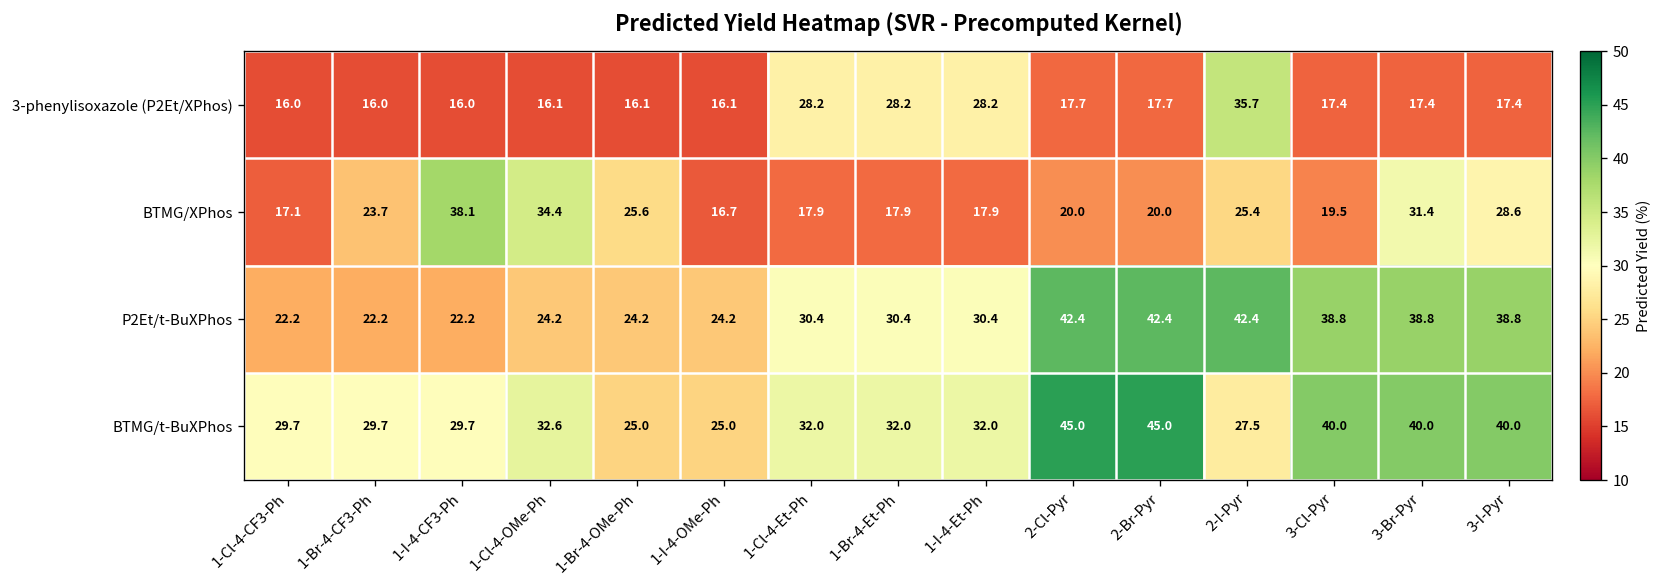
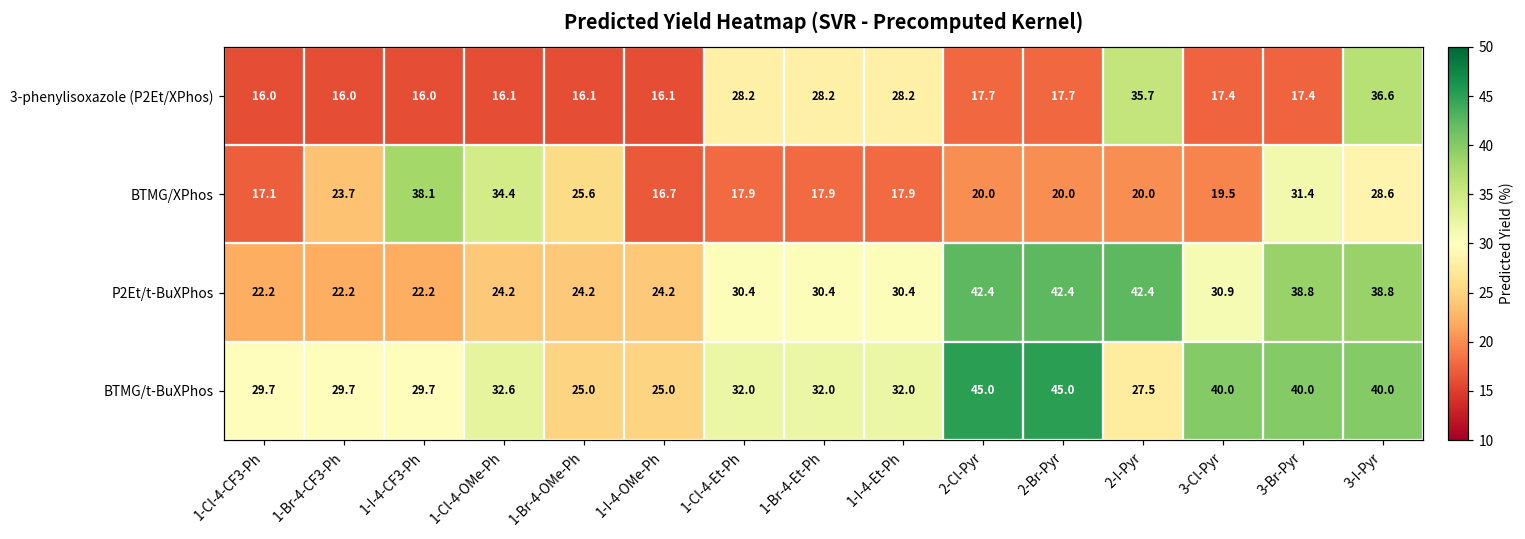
3-phenylisoxazole (P2Et/XPhos), 3-I-Pyr: 17.4 -> 36.6
BTMG/XPhos, 2-I-Pyr: 25.4 -> 20.0
P2Et/t-BuXPhos, 3-Cl-Pyr: 38.8 -> 30.9
